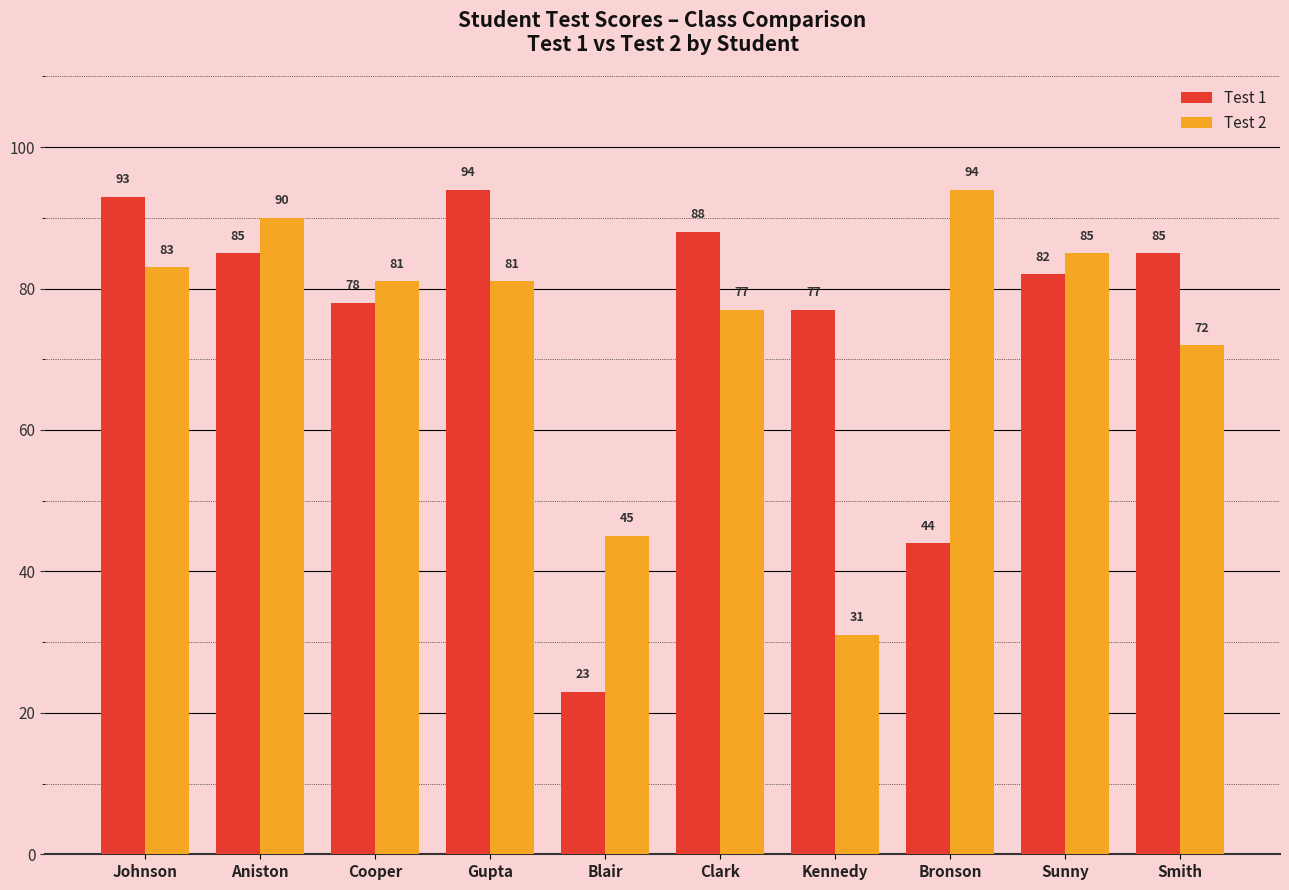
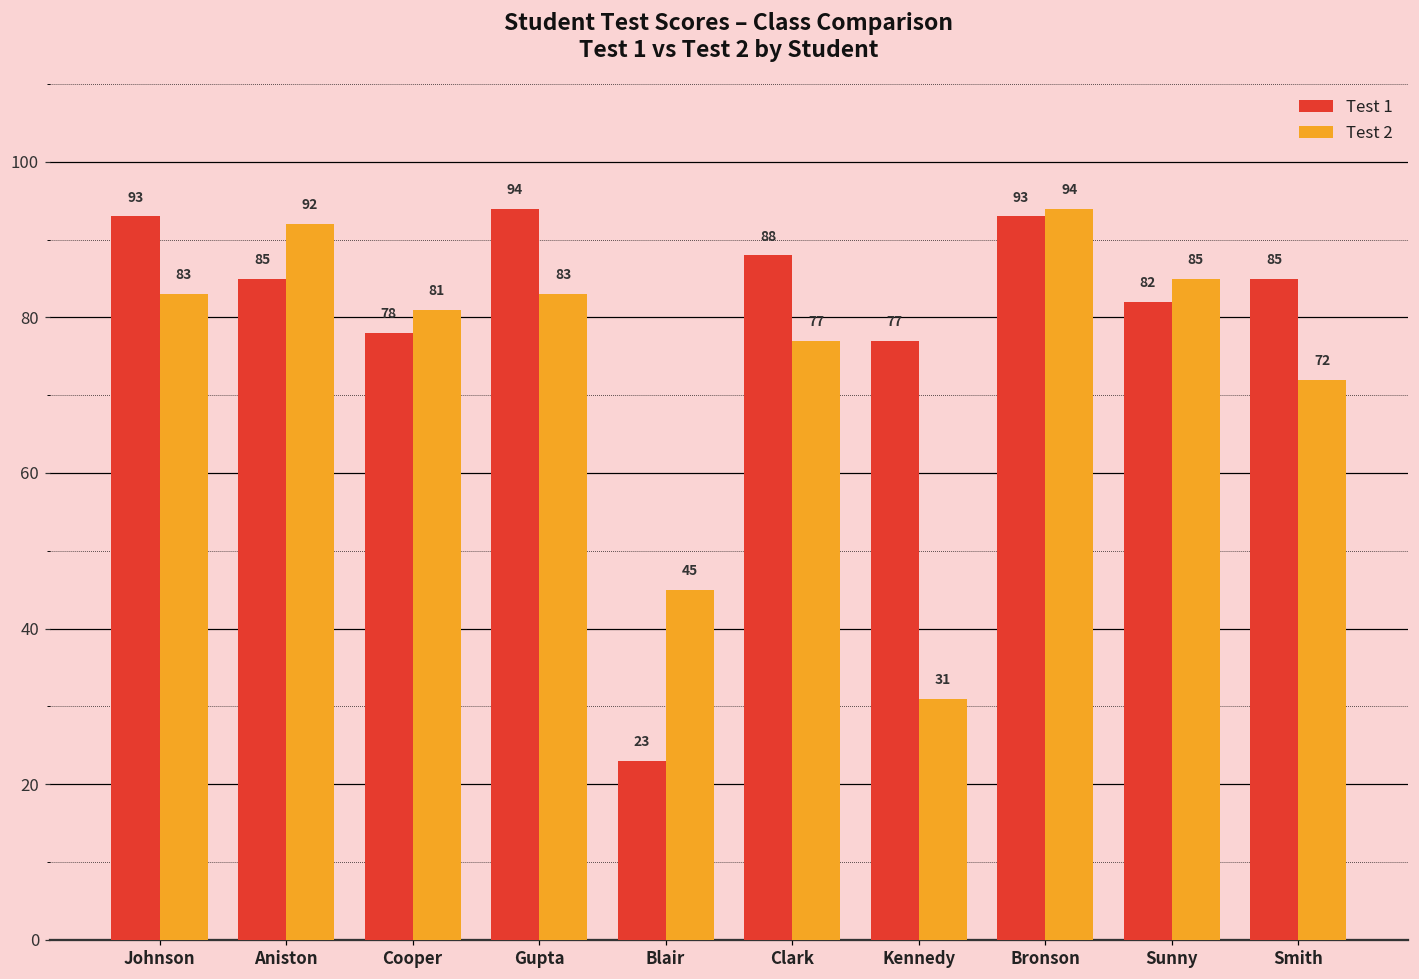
Test 2, Aniston: 90 -> 92
Test 2, Gupta: 81 -> 83
Test 1, Bronson: 44 -> 93
